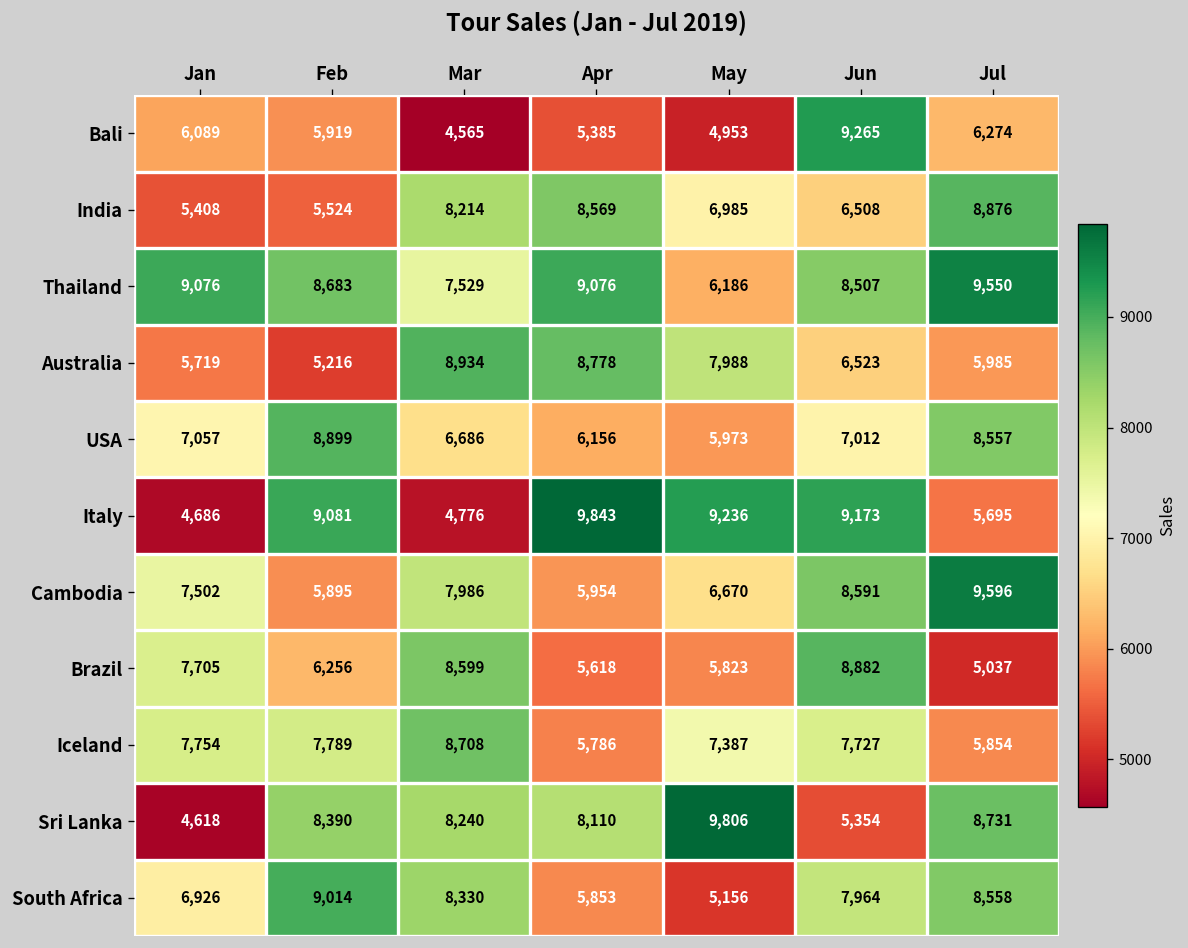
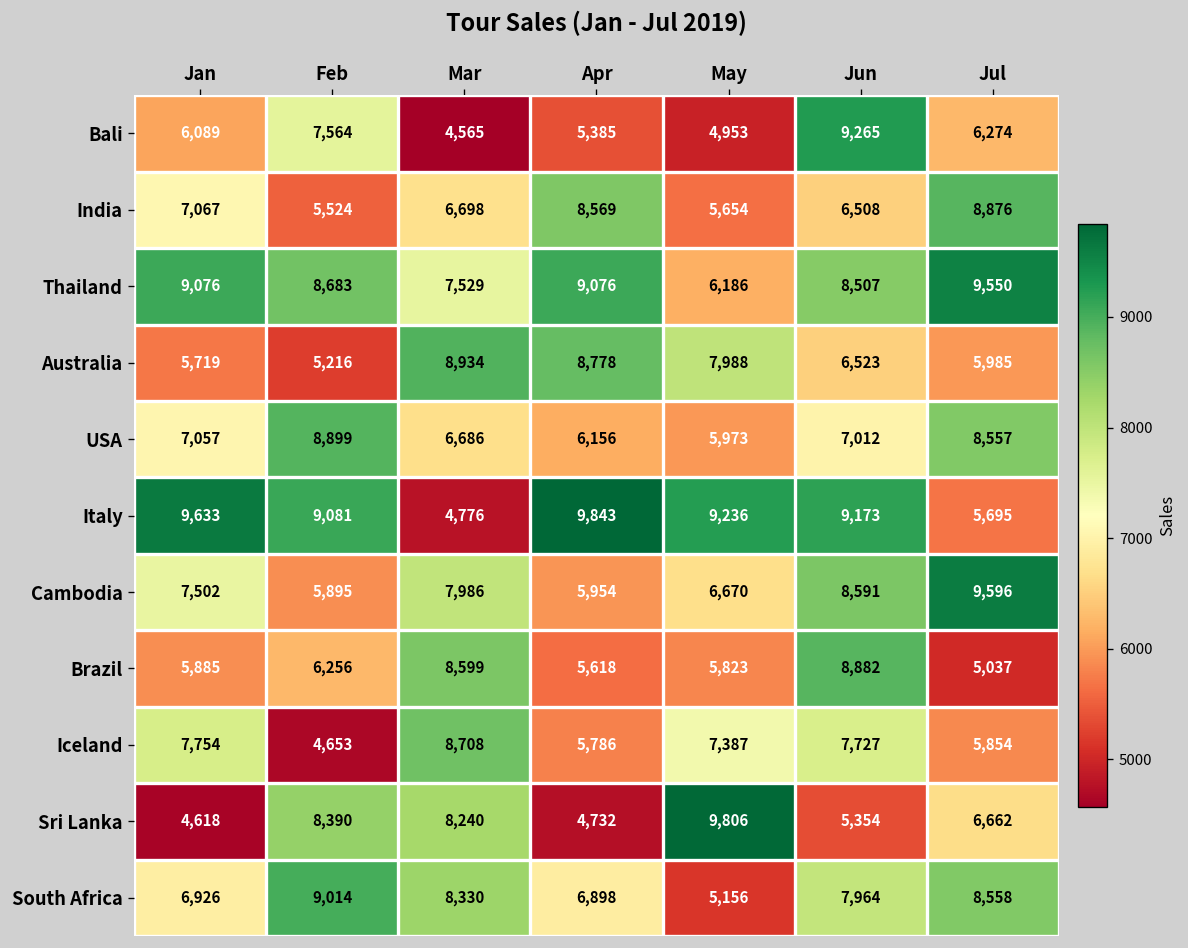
Bali, Feb: 5,919 -> 7,564
India, Jan: 5,408 -> 7,067
India, Mar: 8,214 -> 6,698
India, May: 6,985 -> 5,654
Italy, Jan: 4,686 -> 9,633
Brazil, Jan: 7,705 -> 5,885
Iceland, Feb: 7,789 -> 4,653
Sri Lanka, Apr: 8,110 -> 4,732
Sri Lanka, Jul: 8,731 -> 6,662
South Africa, Apr: 5,853 -> 6,898
